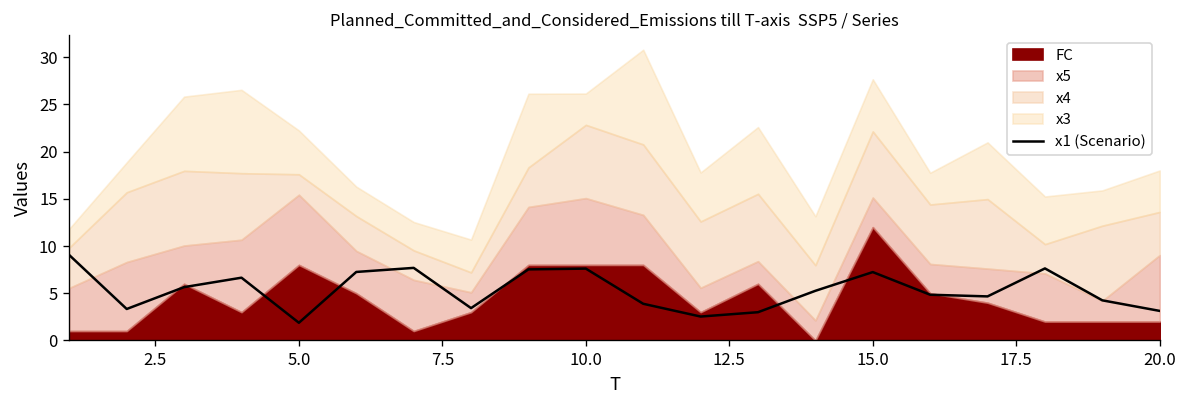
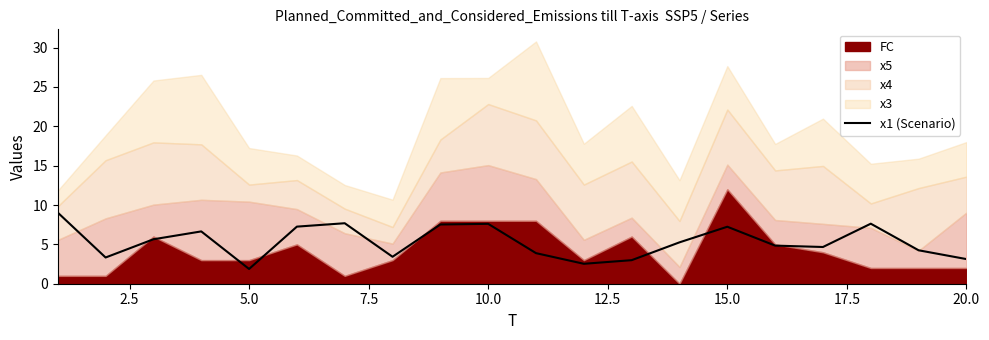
FC, 5.0: 8 -> 3
